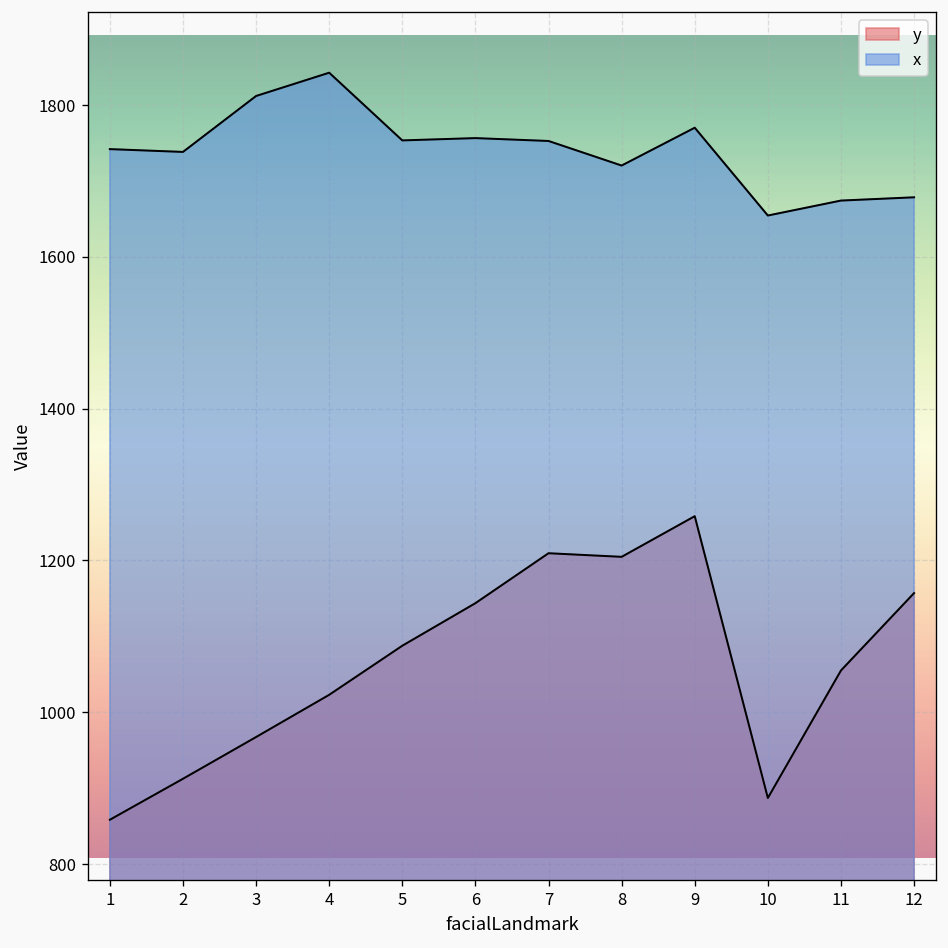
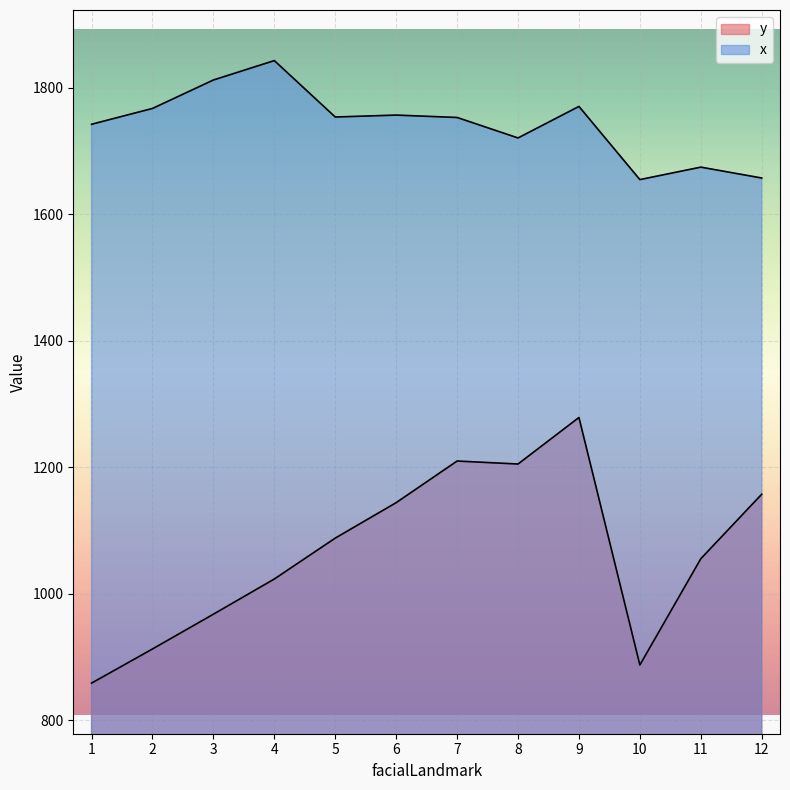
x, 2: 1740 -> 1770
y, 9: 1260 -> 1280
x, 12: 1680 -> 1660
